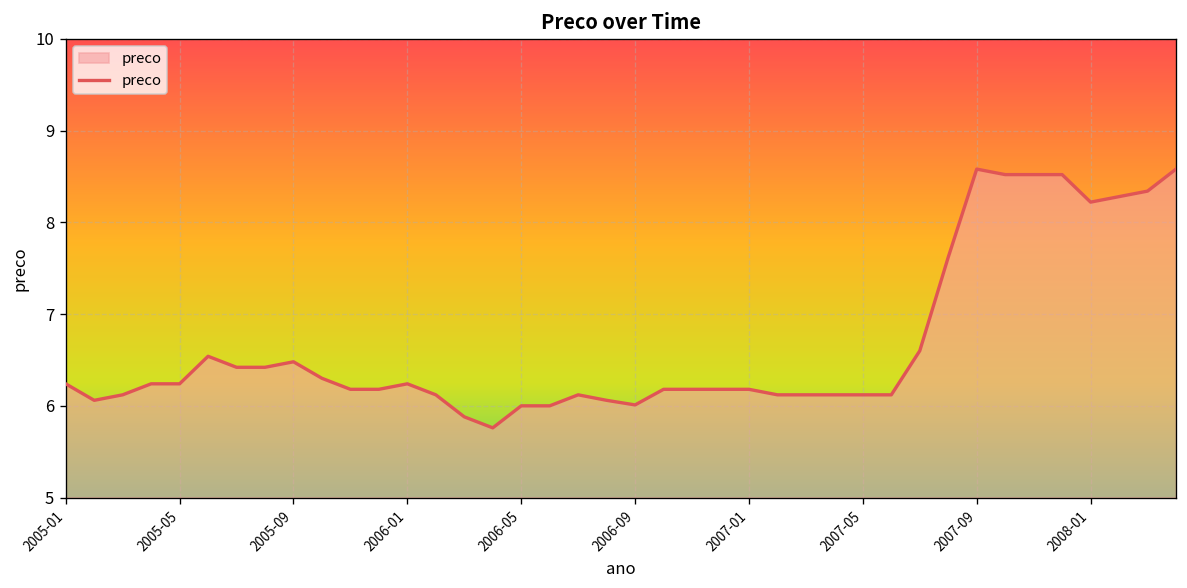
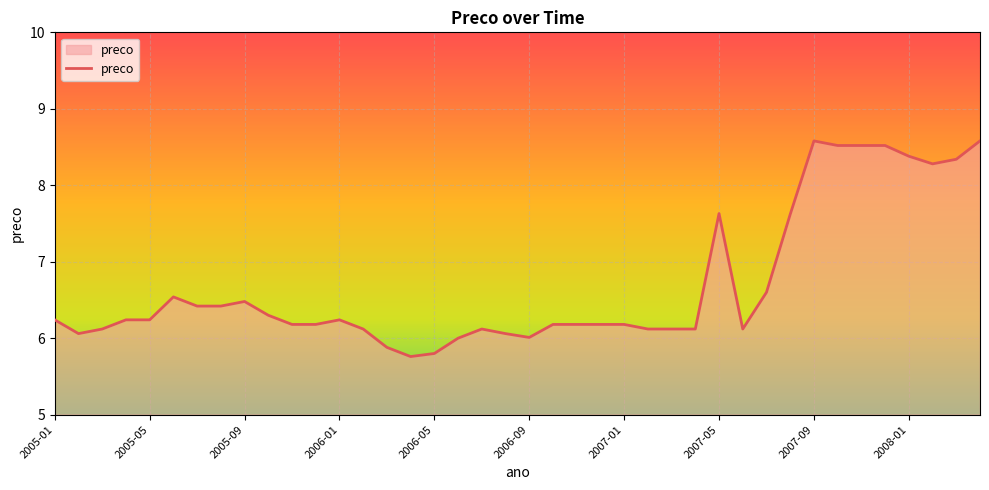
2006-05: 6.0 -> 5.8
2007-05: 6.1 -> 7.6
2008-01: 8.2 -> 8.4
